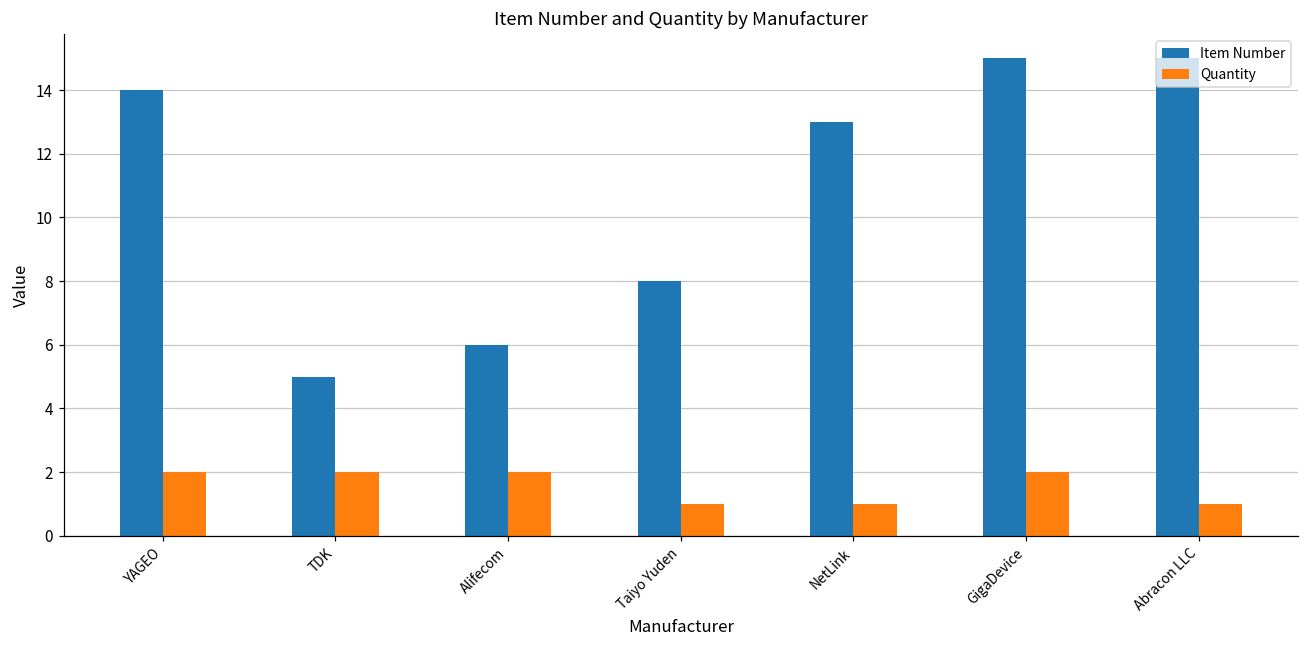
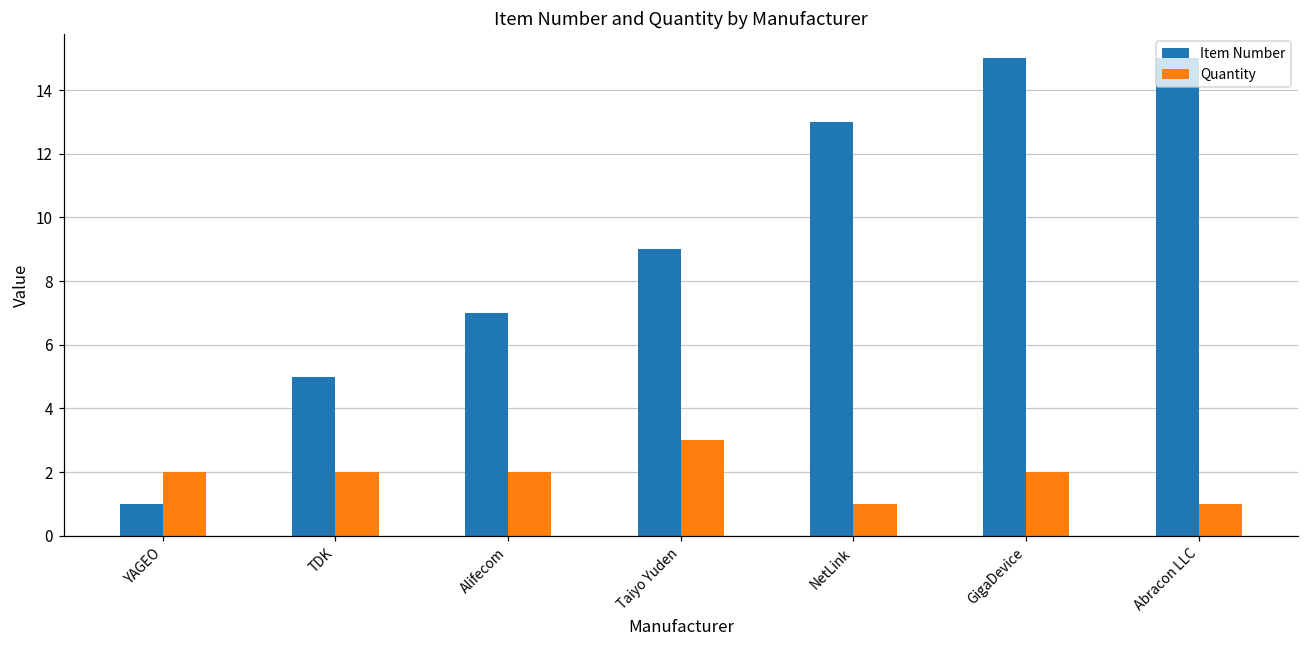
Item Number, YAGEO: 14 -> 1
Item Number, Alifecom: 6 -> 7
Item Number, Taiyo Yuden: 8 -> 9
Quantity, Taiyo Yuden: 1 -> 3
